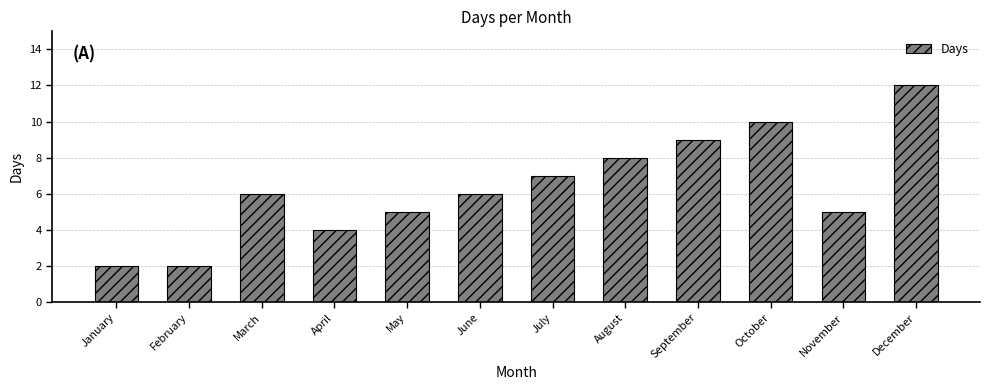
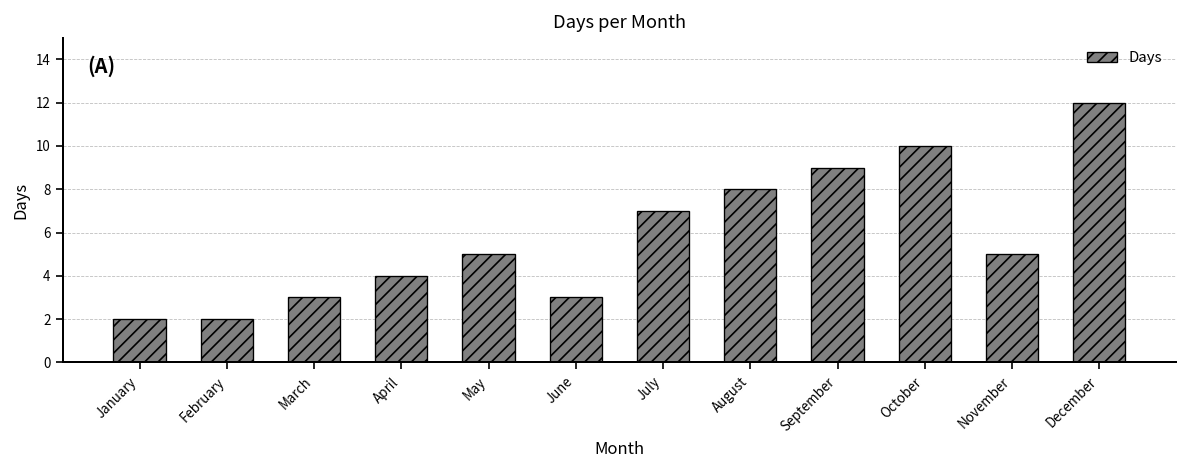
March: 6 -> 3
June: 6 -> 3
